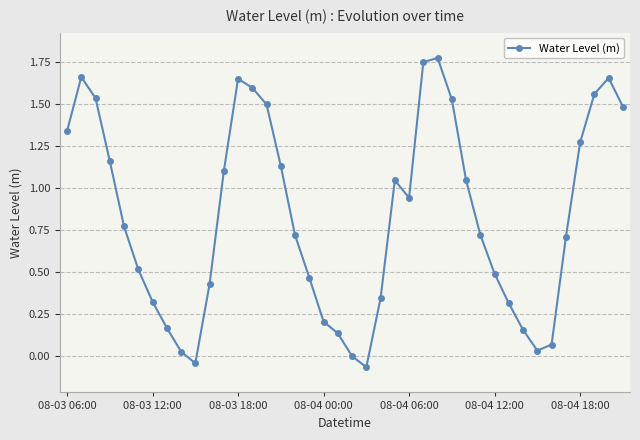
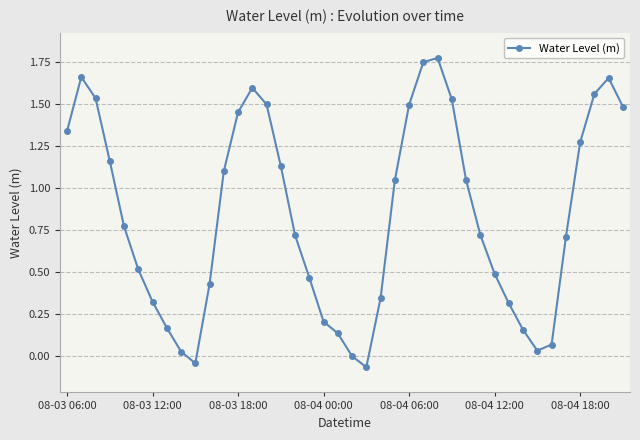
08-03 18:00: 1.65 -> 1.45
08-04 06:00: 0.94 -> 1.49
